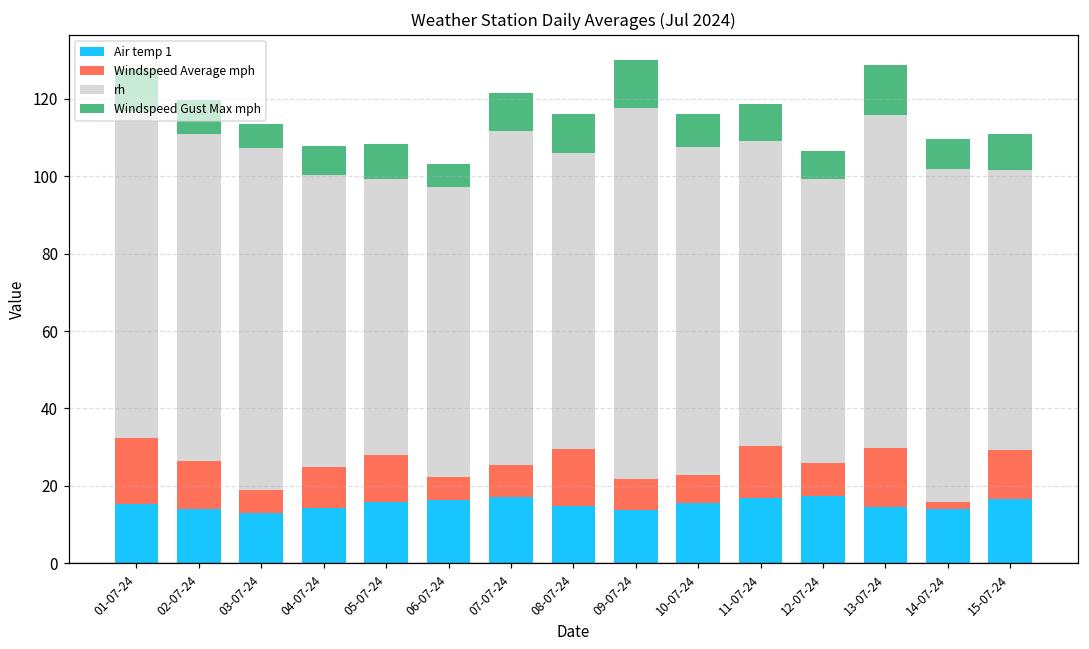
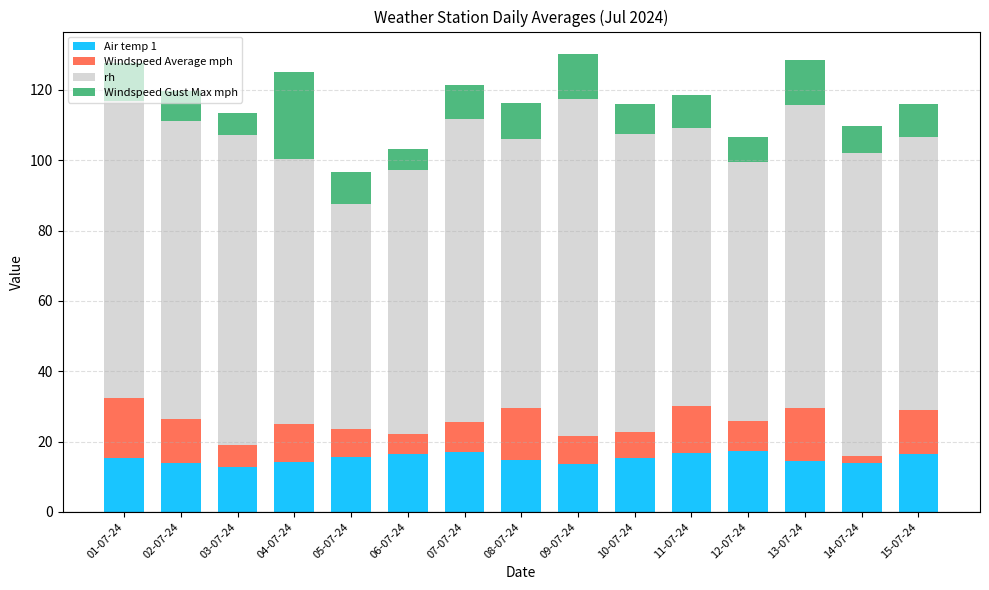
Windspeed Gust Max mph, 04-07-24: 8 -> 25
Windspeed Average mph, 05-07-24: 12 -> 8
rh, 05-07-24: 71 -> 64
rh, 15-07-24: 73 -> 78
